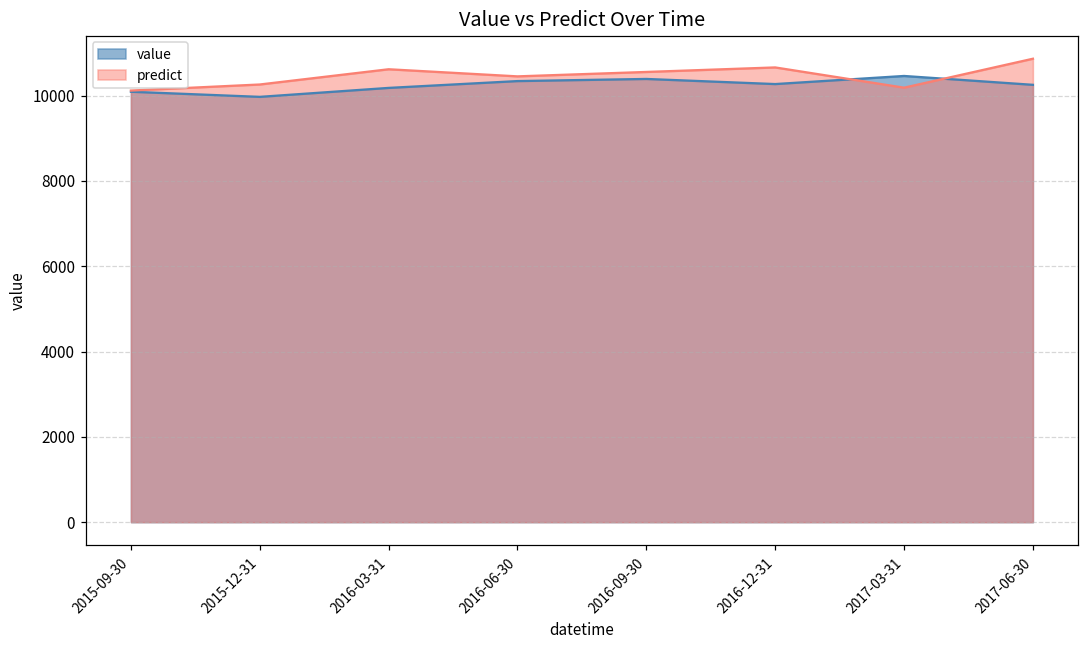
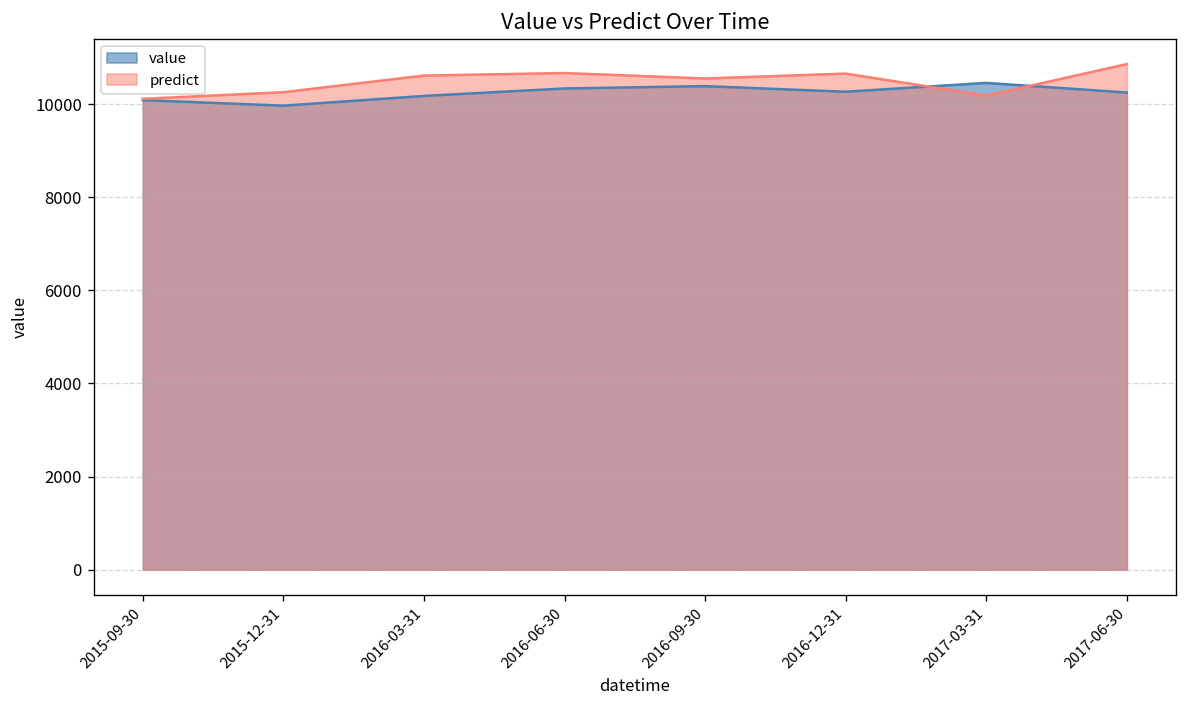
predict, 2016-06-30: 10500 -> 10700
